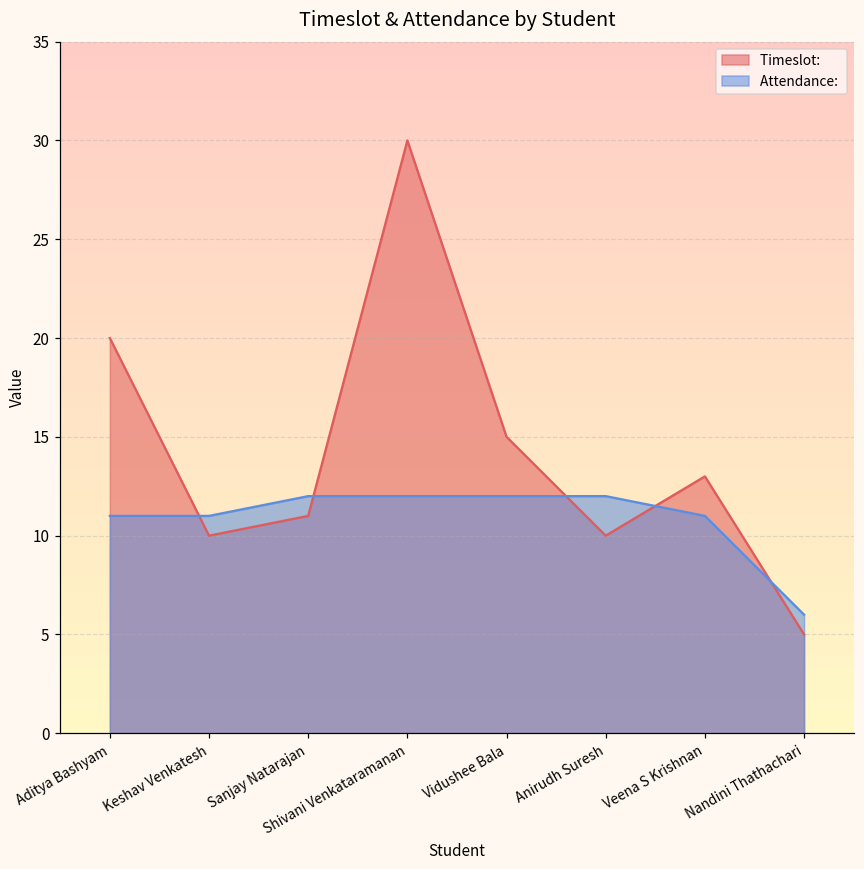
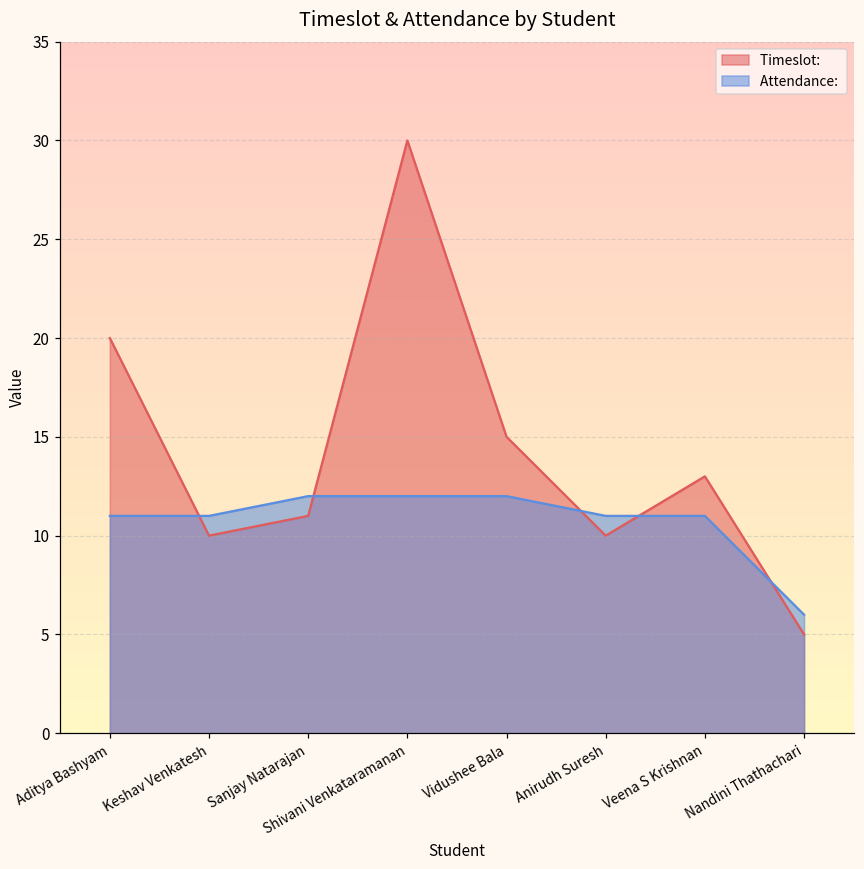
Attendance:, Anirudh Suresh: 12 -> 11
